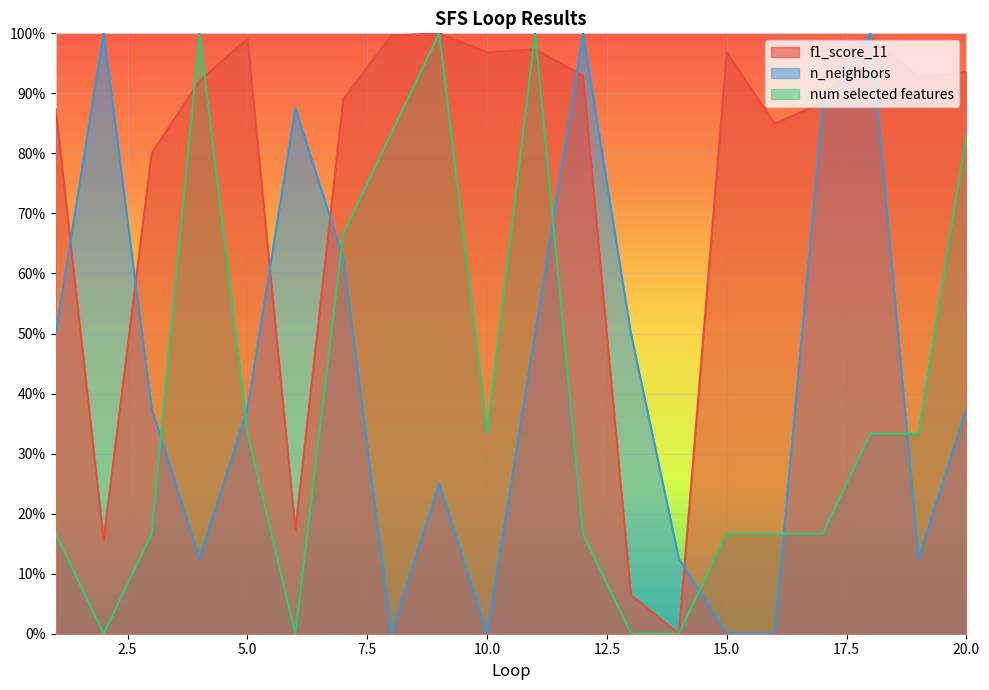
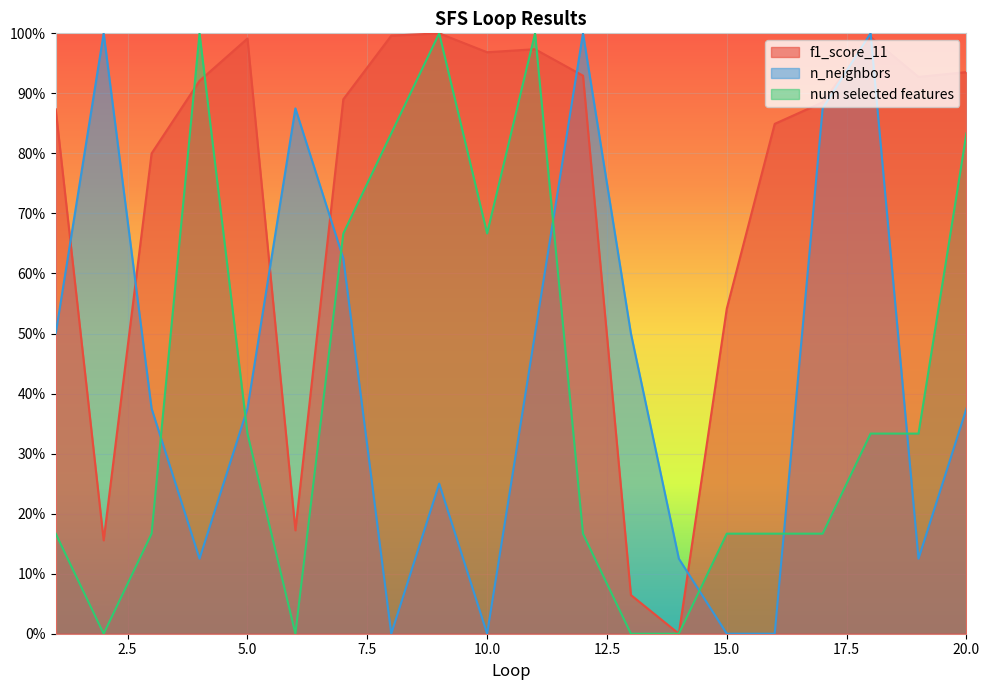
num selected features, 10.0: 33% -> 67%
f1_score_11, 15.0: 97% -> 54%
